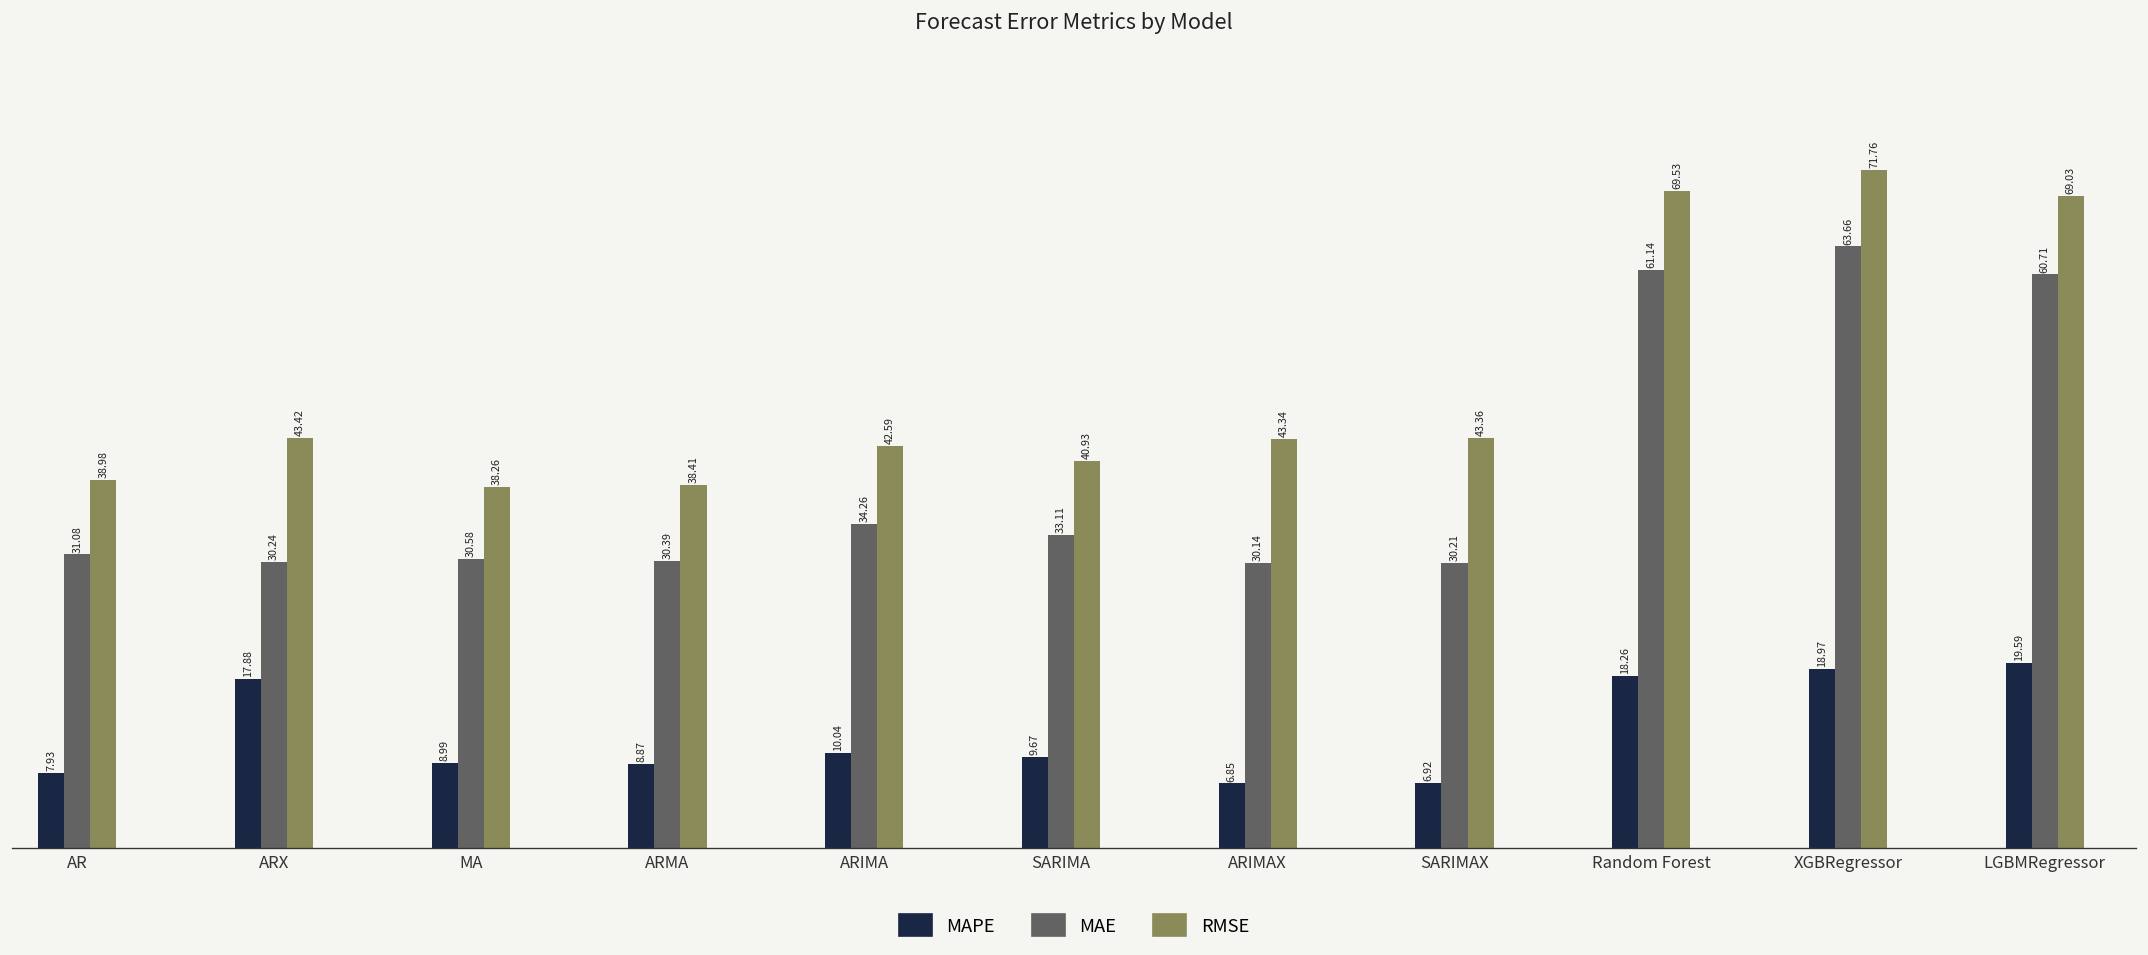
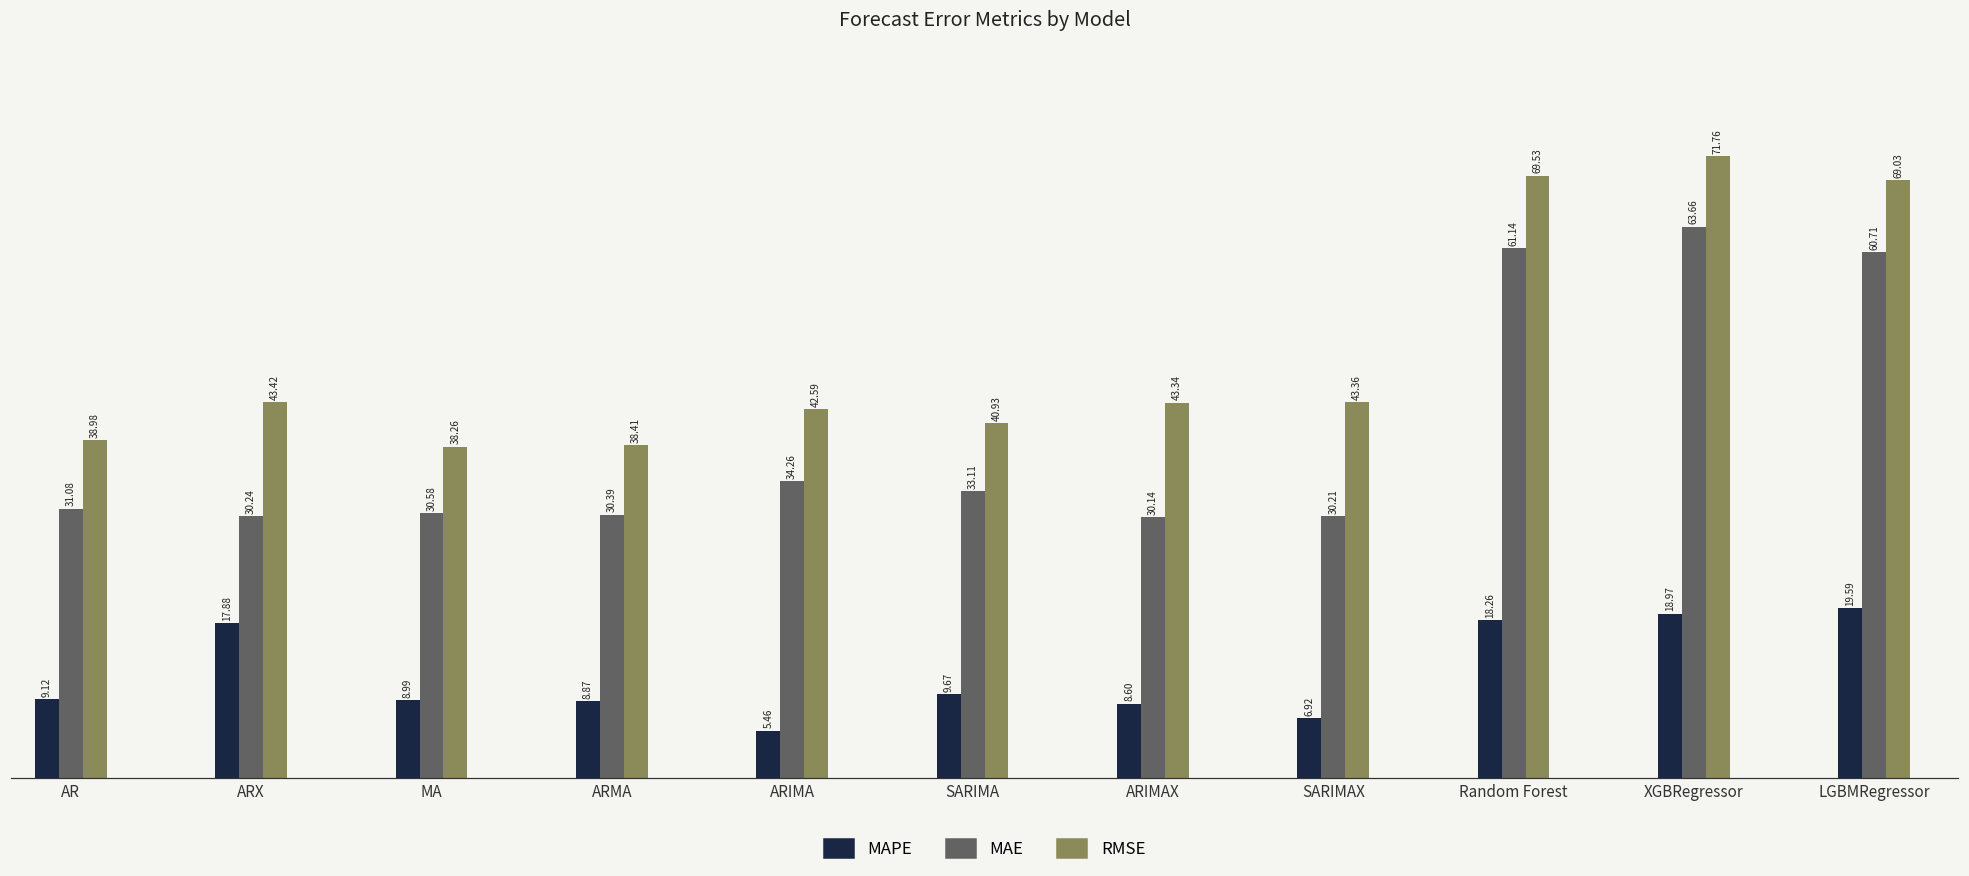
MAPE, AR: 7.93 -> 9.12
MAPE, ARIMA: 10.04 -> 5.46
MAPE, ARIMAX: 6.85 -> 8.60
